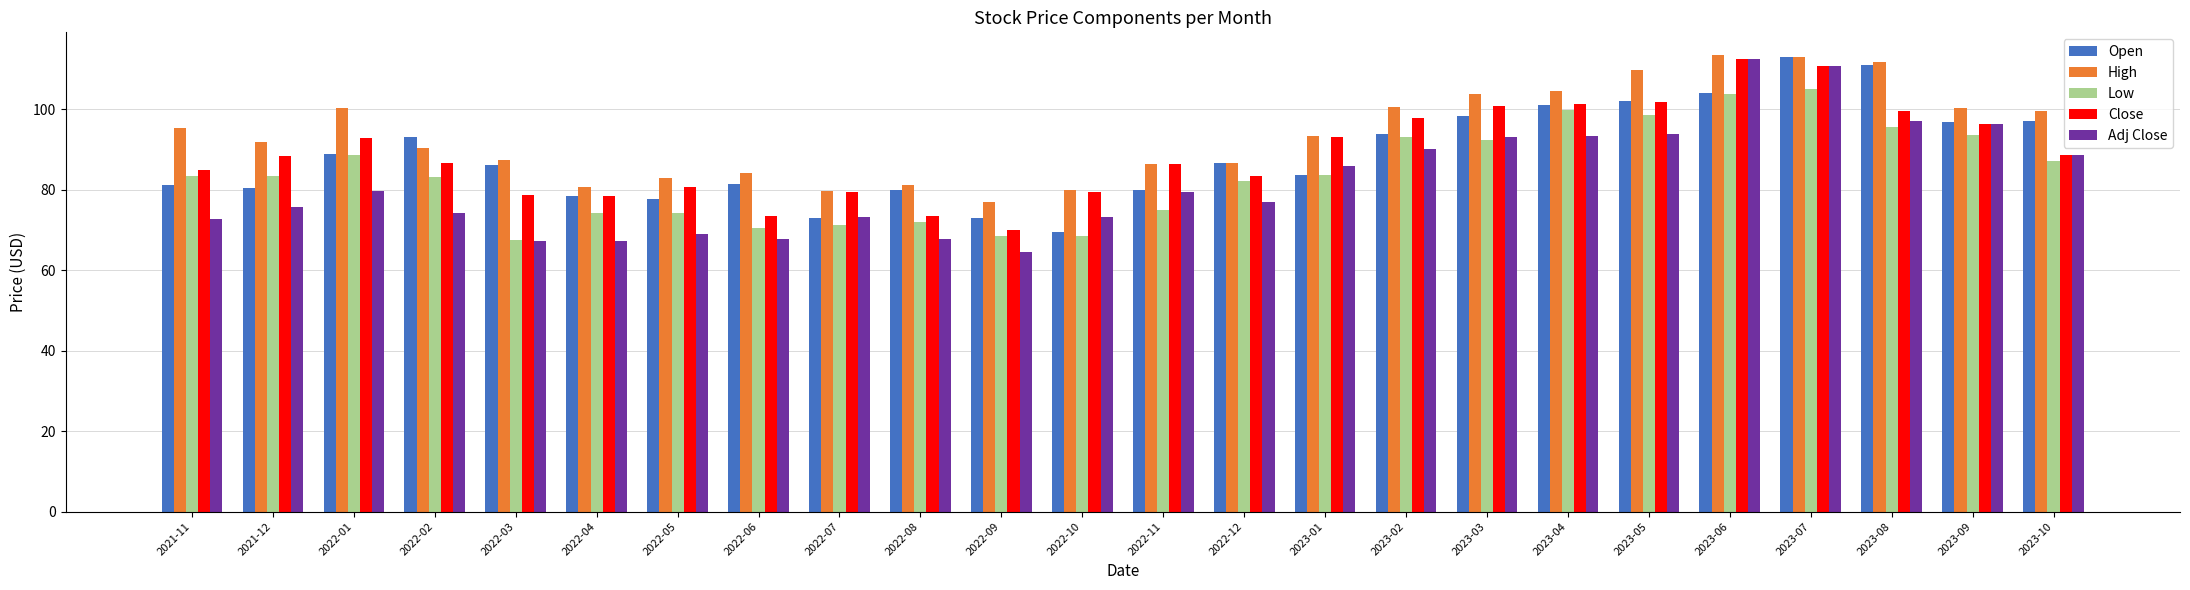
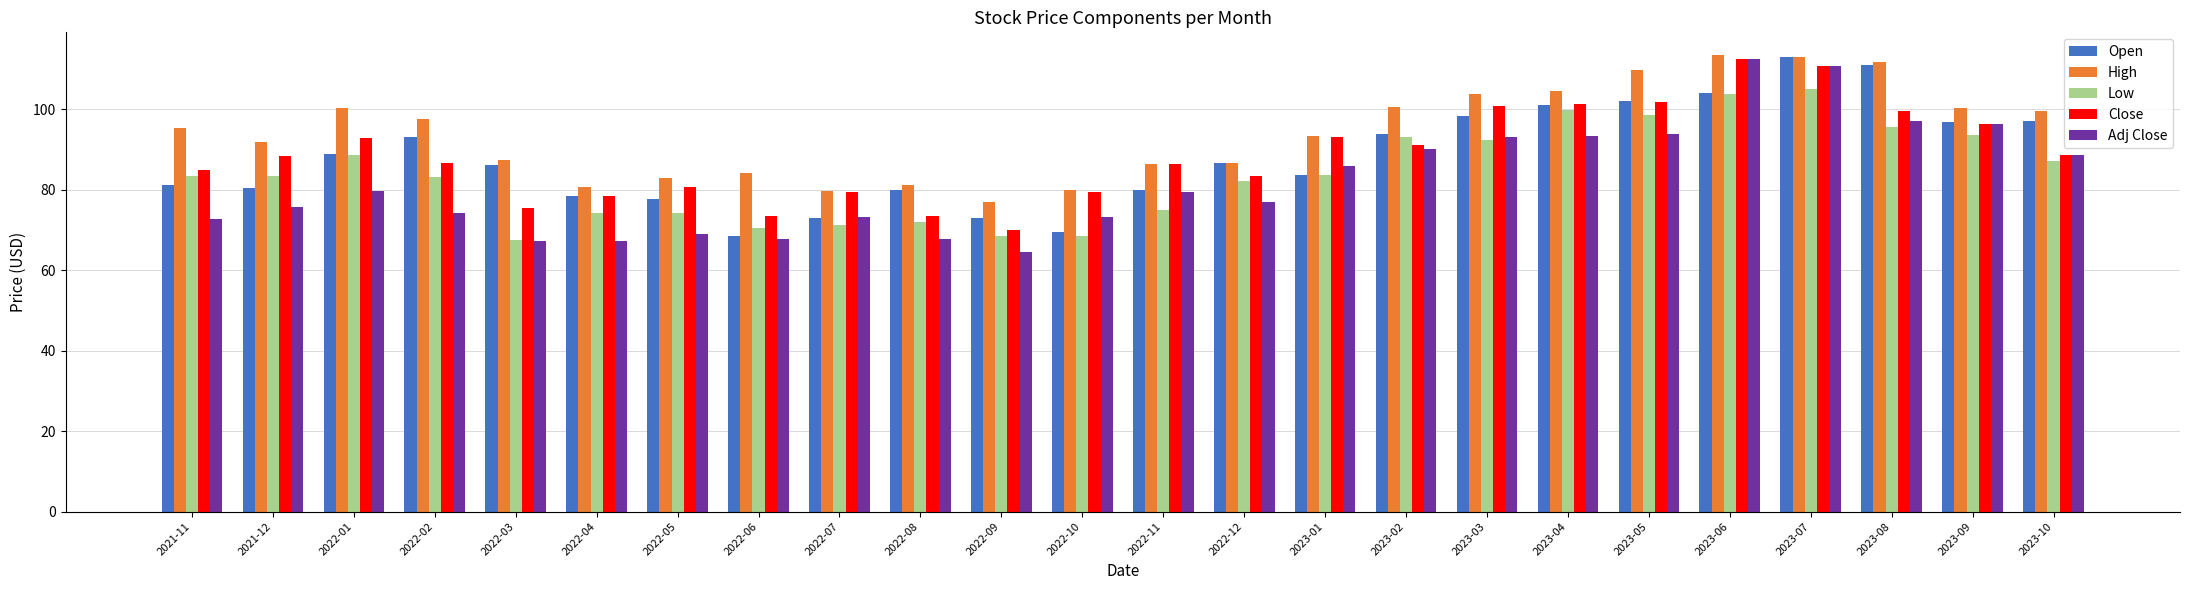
High, 2022-02: 90 -> 98
Close, 2022-03: 79 -> 76
Open, 2022-06: 82 -> 68
Close, 2023-02: 98 -> 91
